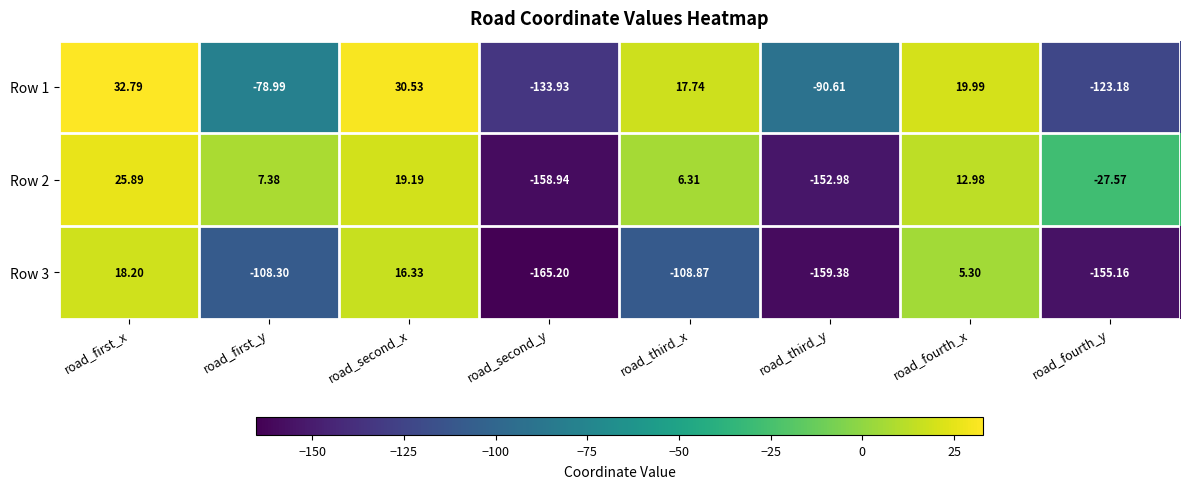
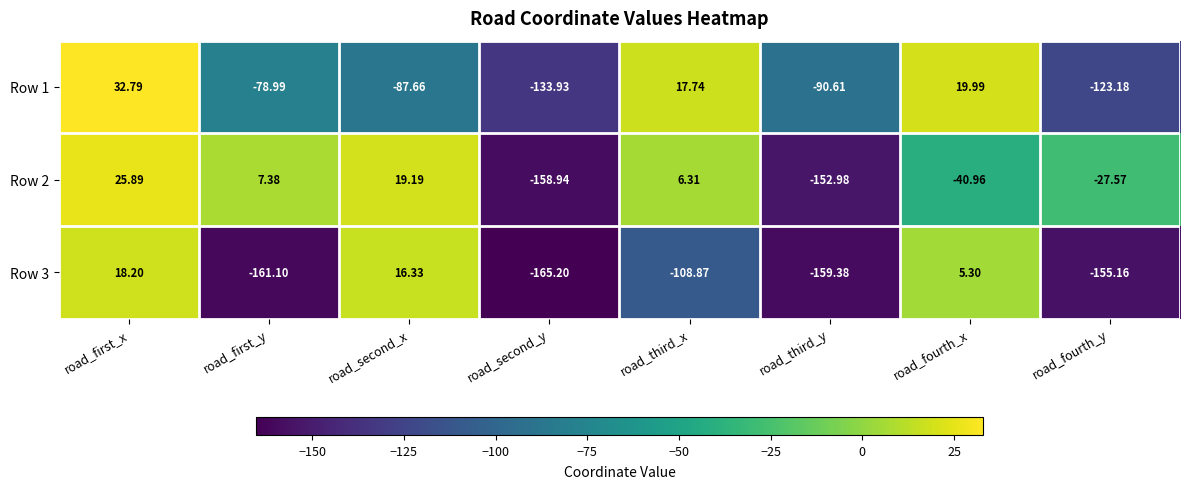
Row 1, road_second_x: 30.53 -> -87.66
Row 2, road_fourth_x: 12.98 -> -40.96
Row 3, road_first_y: -108.30 -> -161.10
